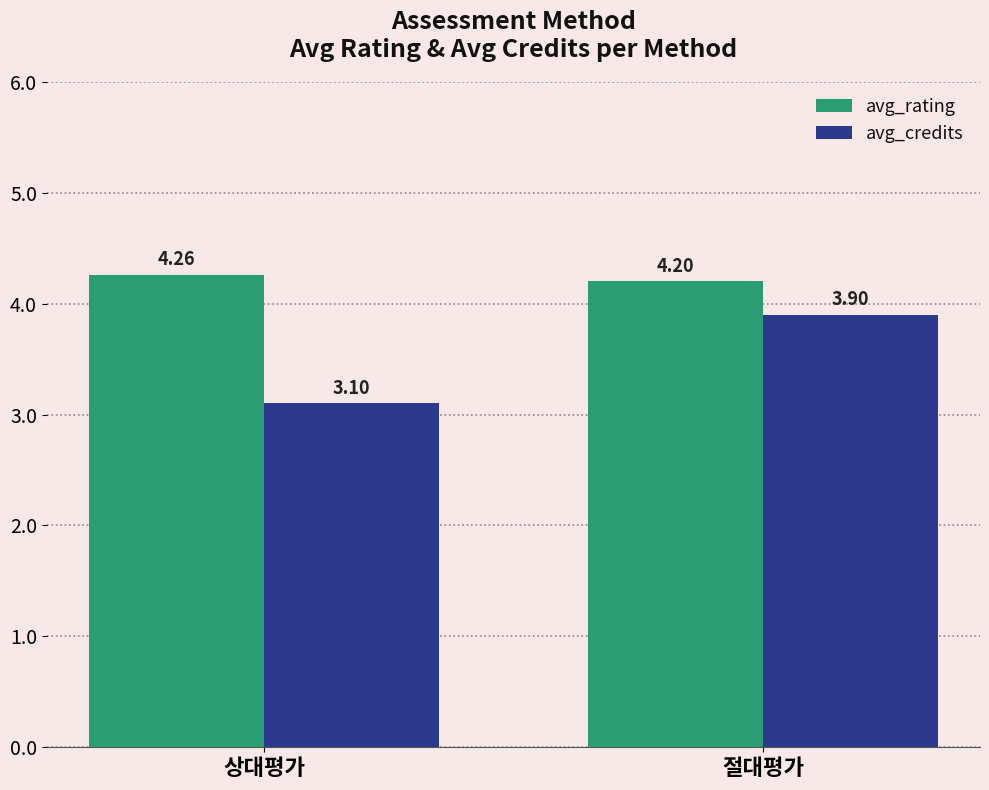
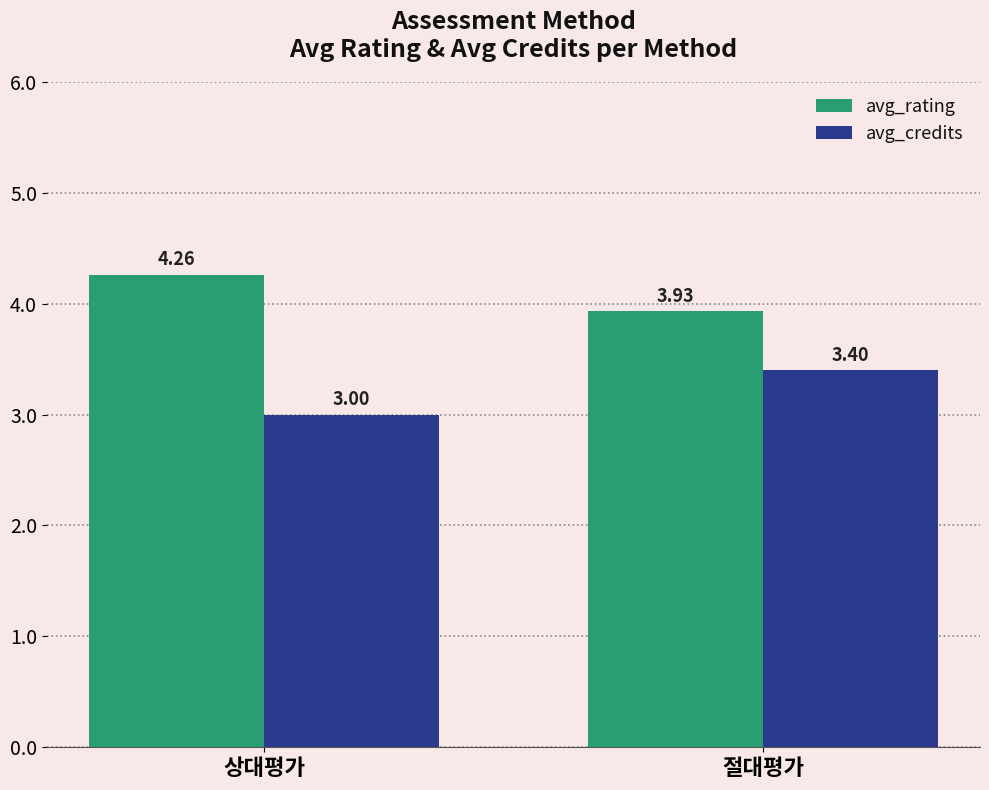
avg_credits, 상대평가: 3.10 -> 3.00
avg_rating, 절대평가: 4.20 -> 3.93
avg_credits, 절대평가: 3.90 -> 3.40
